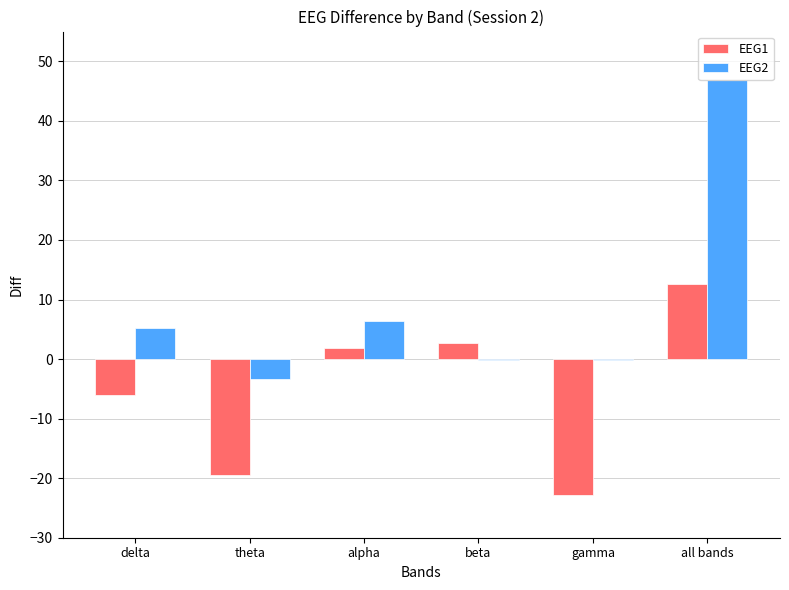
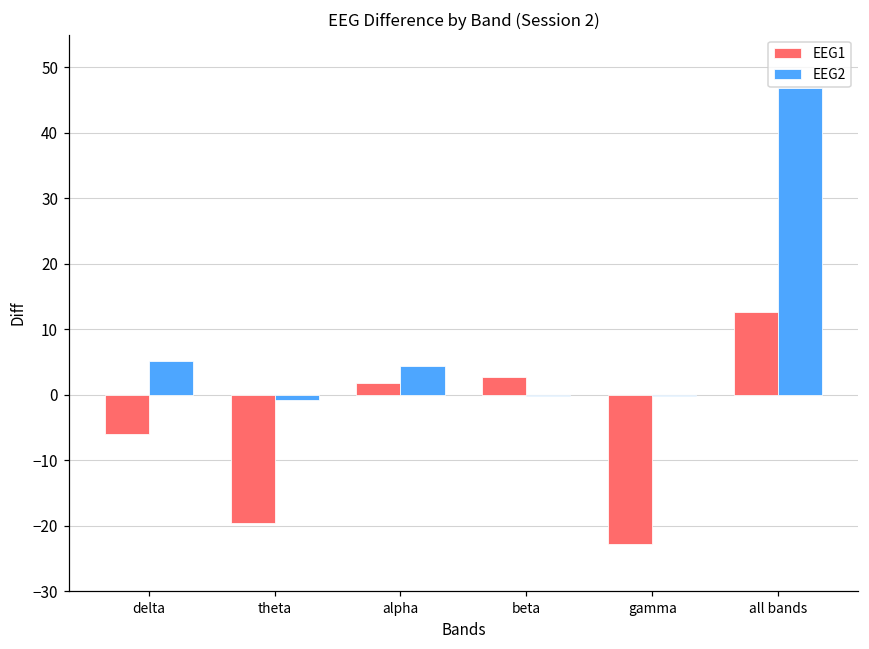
EEG2, theta: -3 -> -1
EEG2, alpha: 6 -> 4
